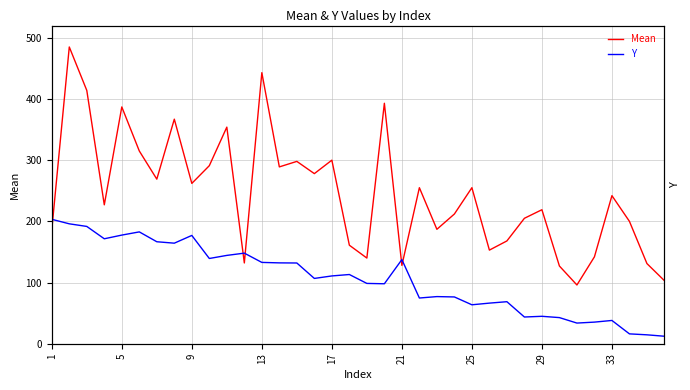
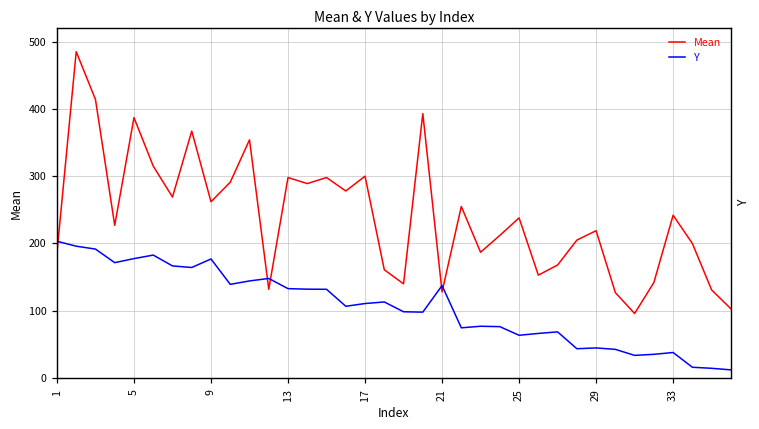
Mean, 13: 440 -> 300
Mean, 25: 260 -> 240
